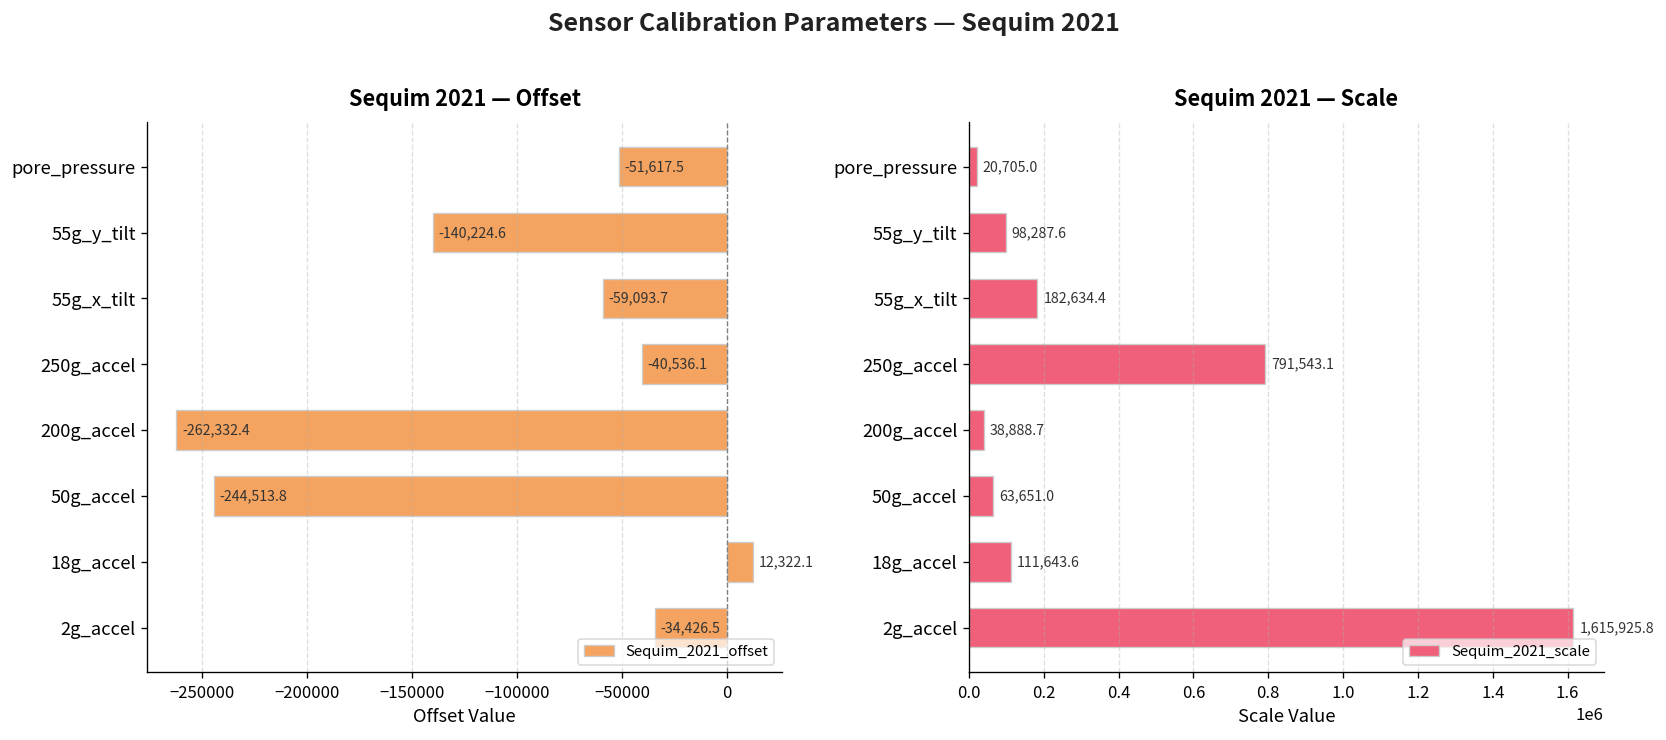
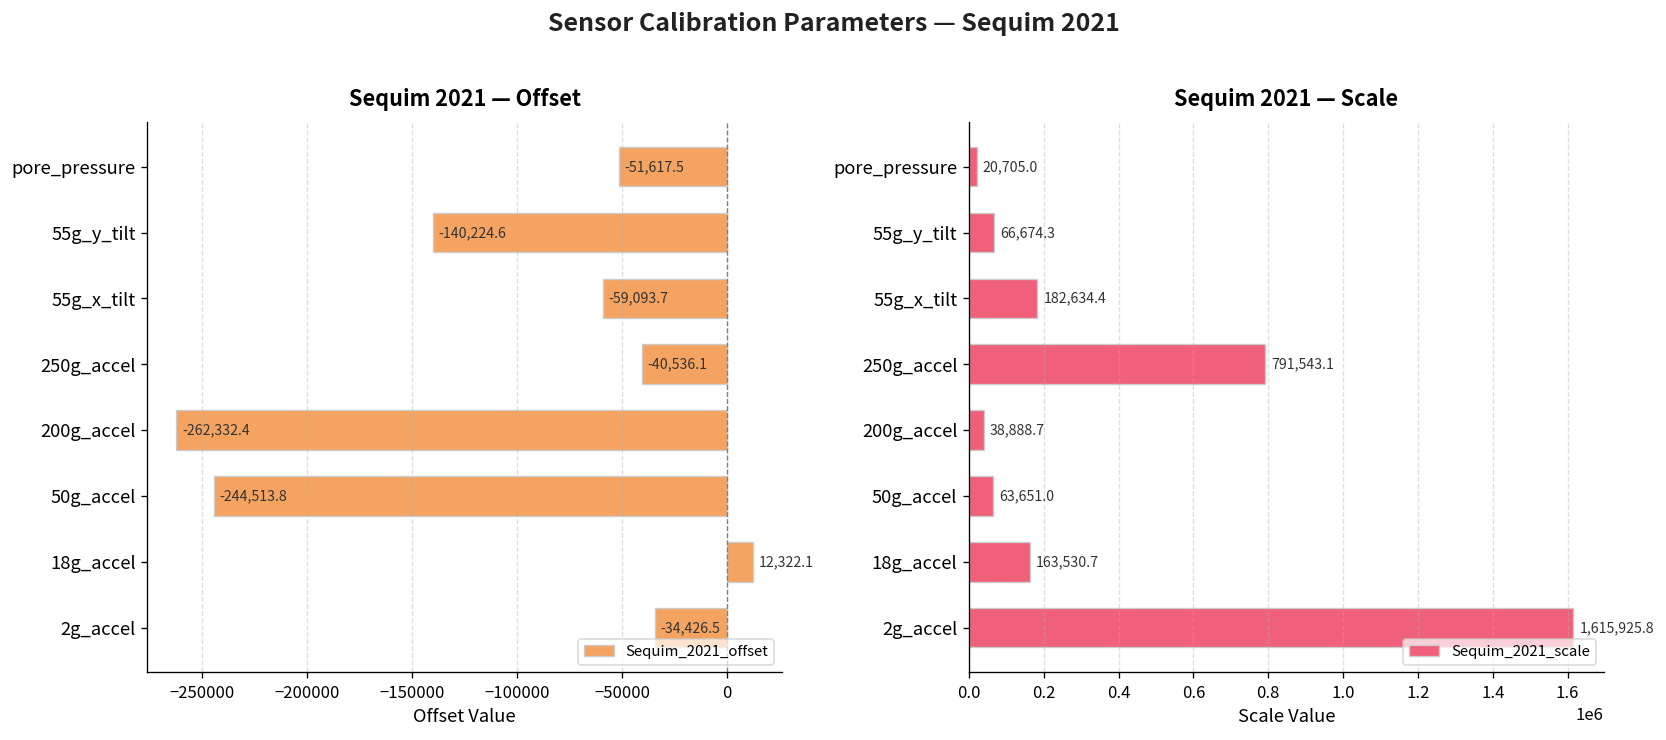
Sequim 2021 — Scale, 55g_y_tilt: 98,287.6 -> 66,674.3
Sequim 2021 — Scale, 18g_accel: 111,643.6 -> 163,530.7
